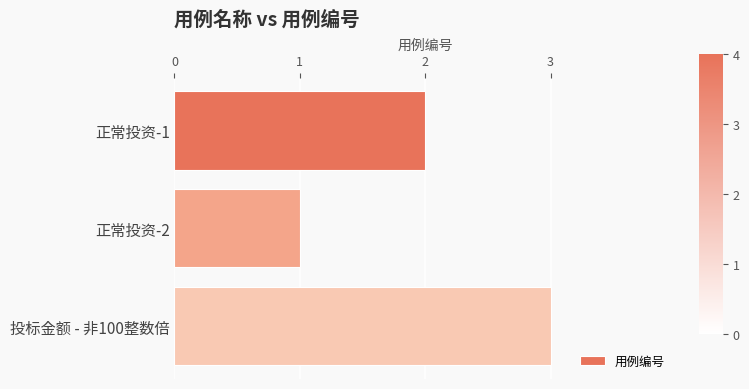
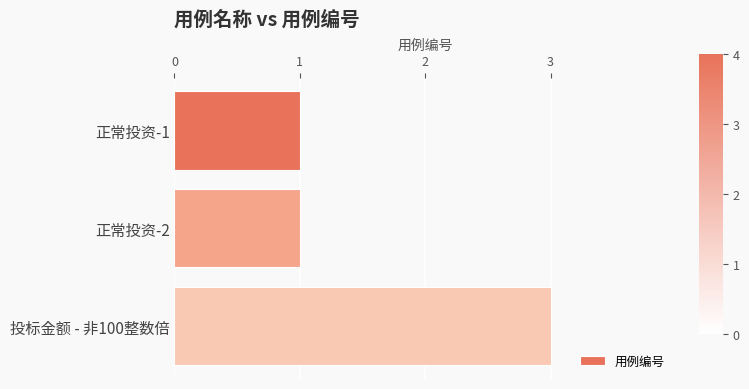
正常投资-1: 2 -> 1
